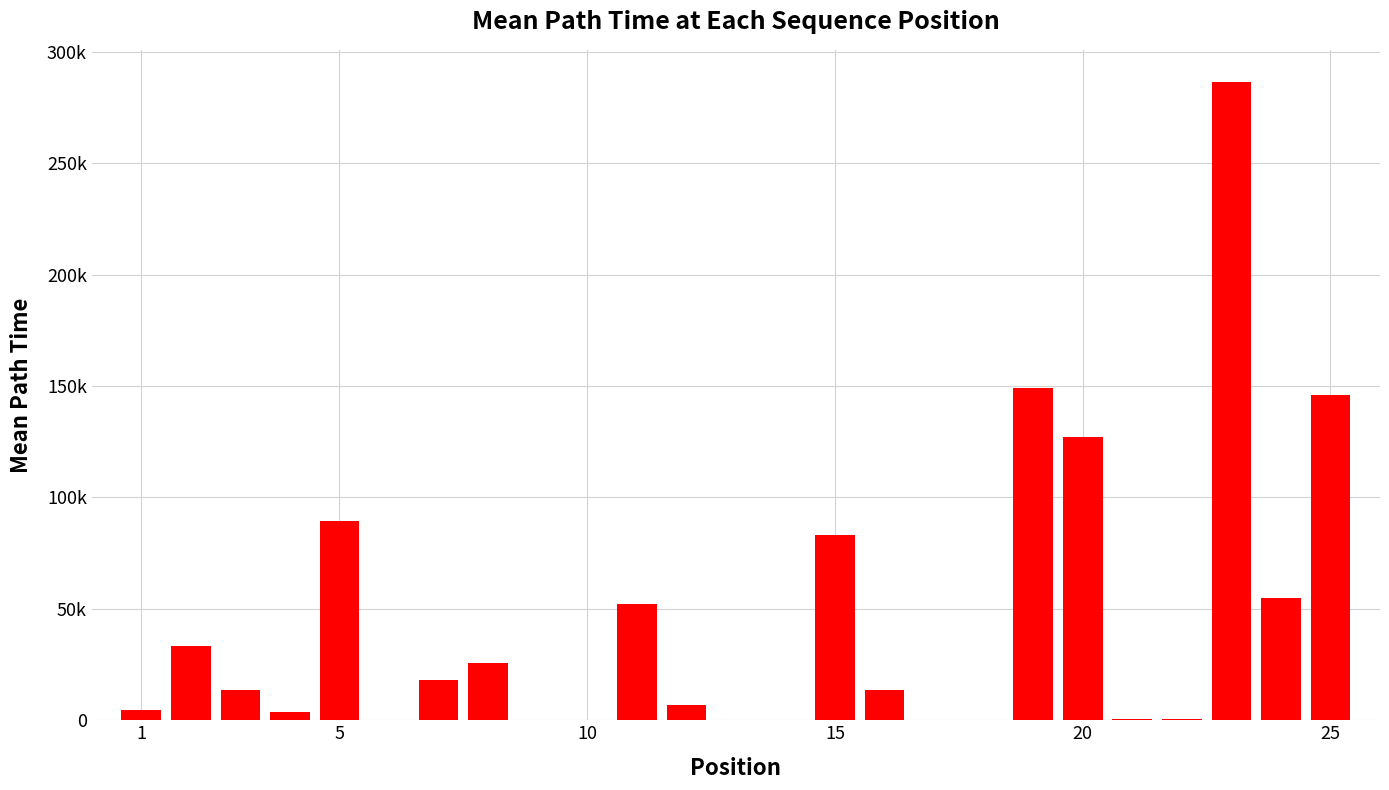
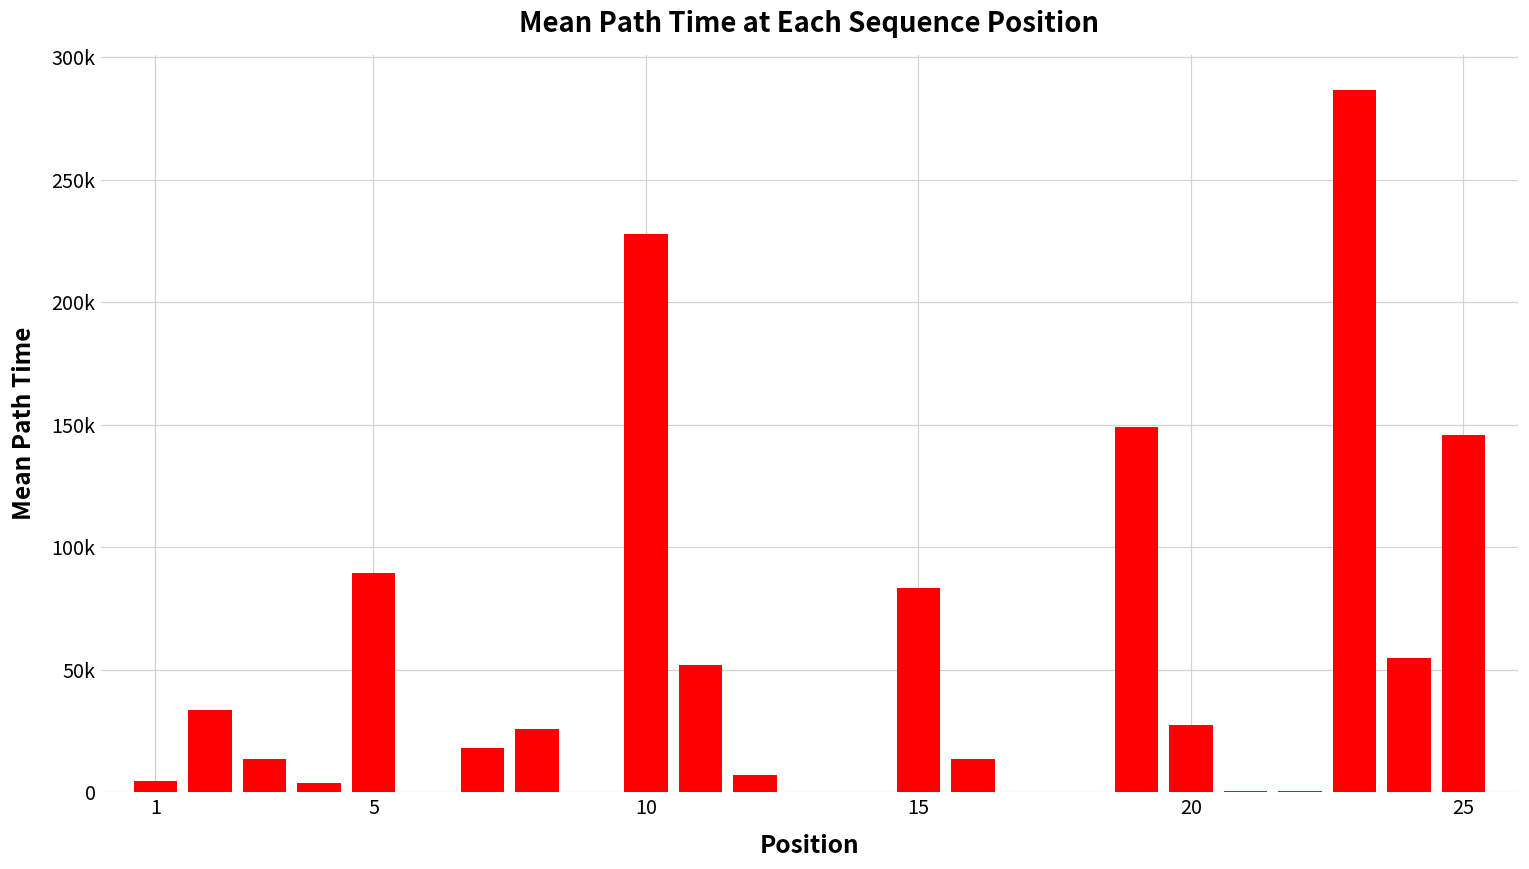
10: 0 -> 228000
20: 127000 -> 27000
